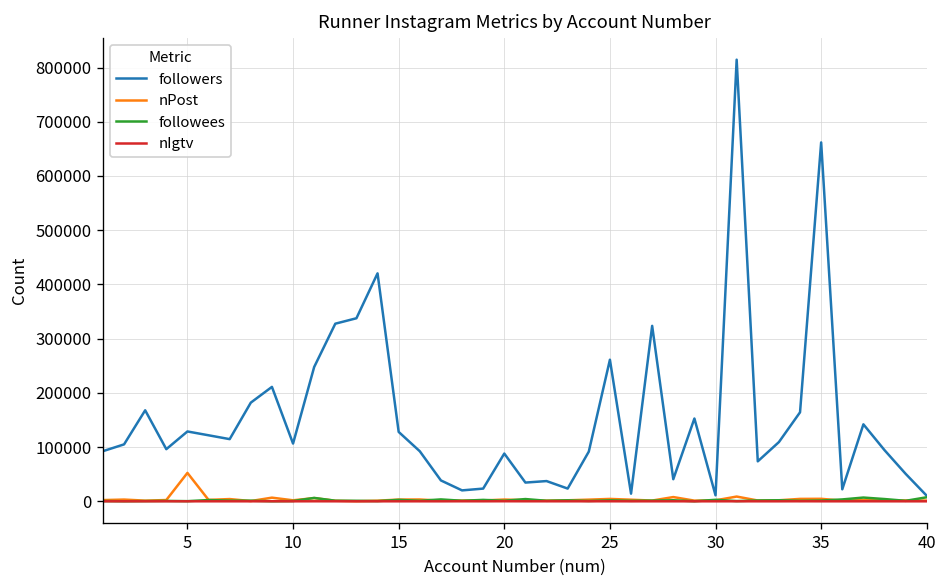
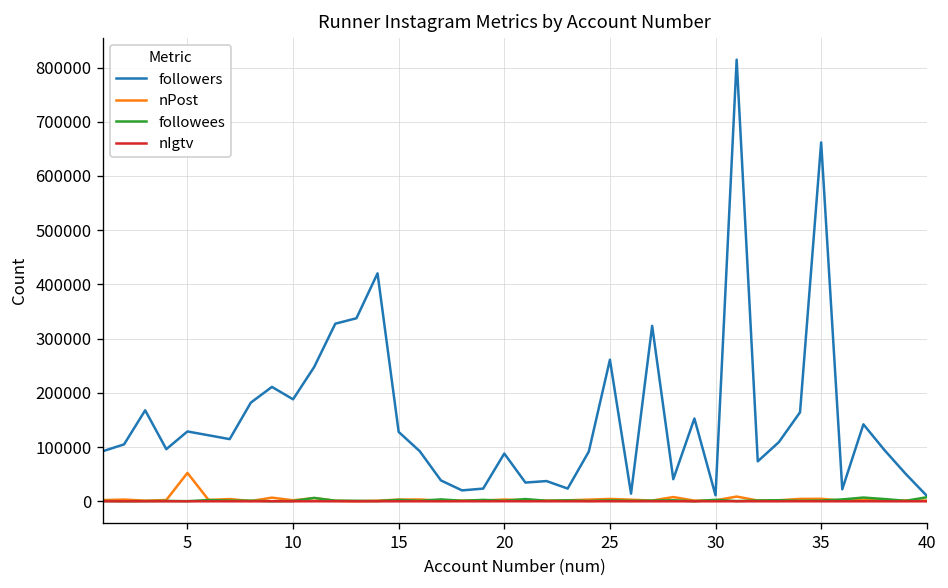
followers, 10: 110000 -> 190000
